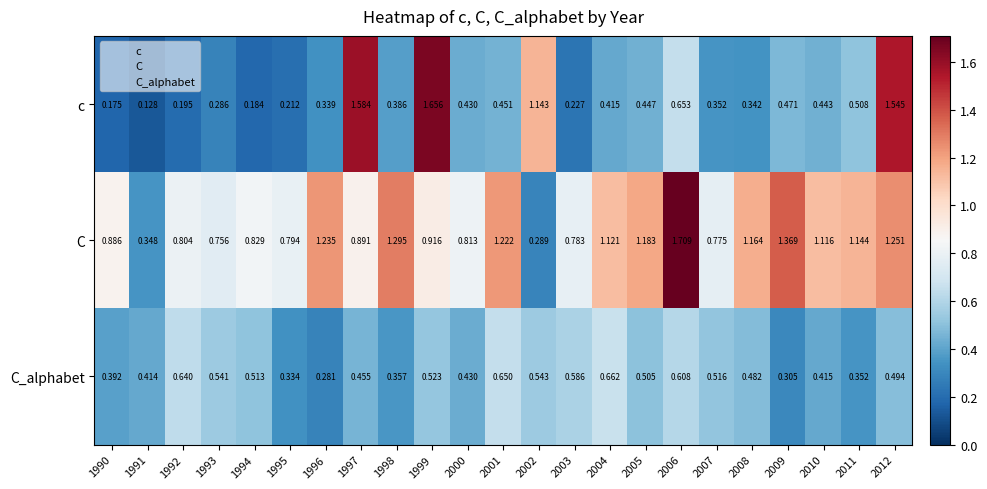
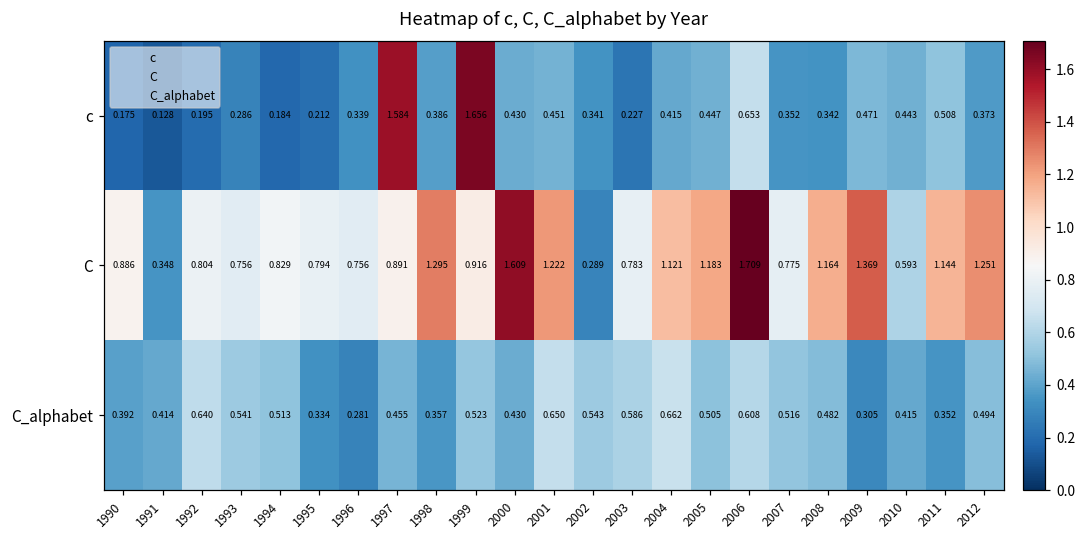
c, 2002: 1.143 -> 0.341
c, 2012: 1.545 -> 0.373
C, 1996: 1.235 -> 0.756
C, 2000: 0.813 -> 1.609
C, 2010: 1.116 -> 0.593
